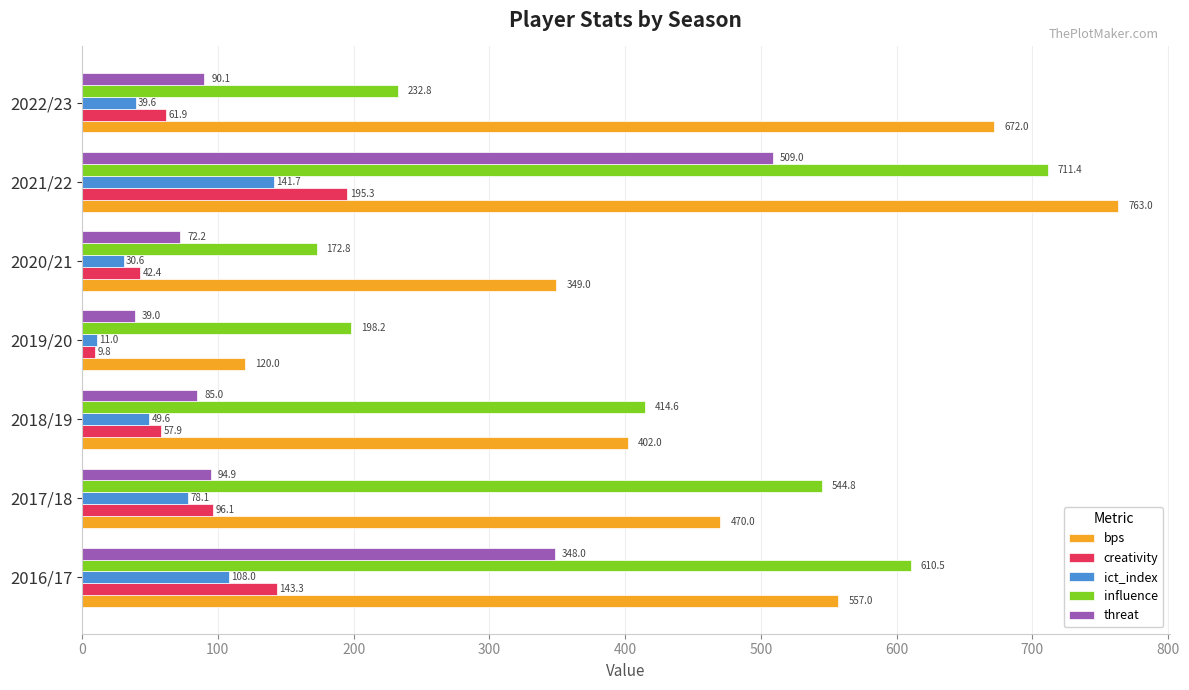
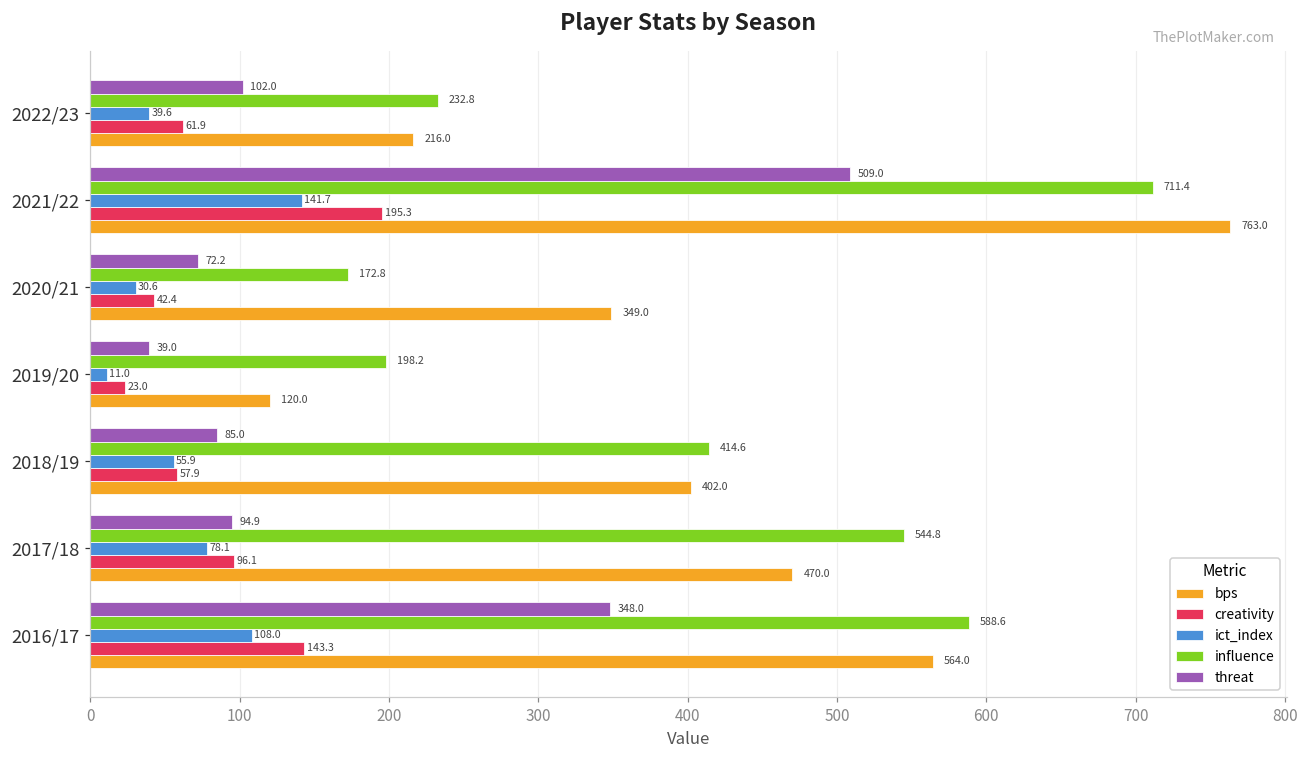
threat, 2022/23: 90.1 -> 102.0
bps, 2022/23: 672.0 -> 216.0
creativity, 2019/20: 9.8 -> 23.0
ict_index, 2018/19: 49.6 -> 55.9
influence, 2016/17: 610.5 -> 588.6
bps, 2016/17: 557.0 -> 564.0
